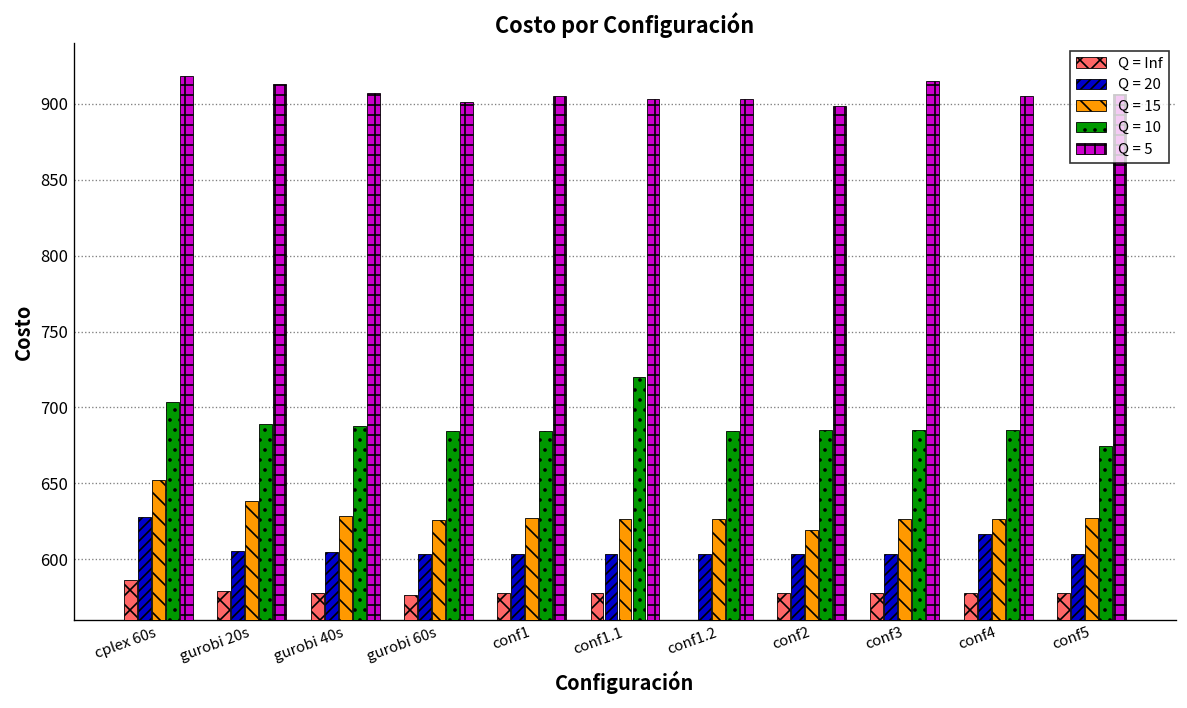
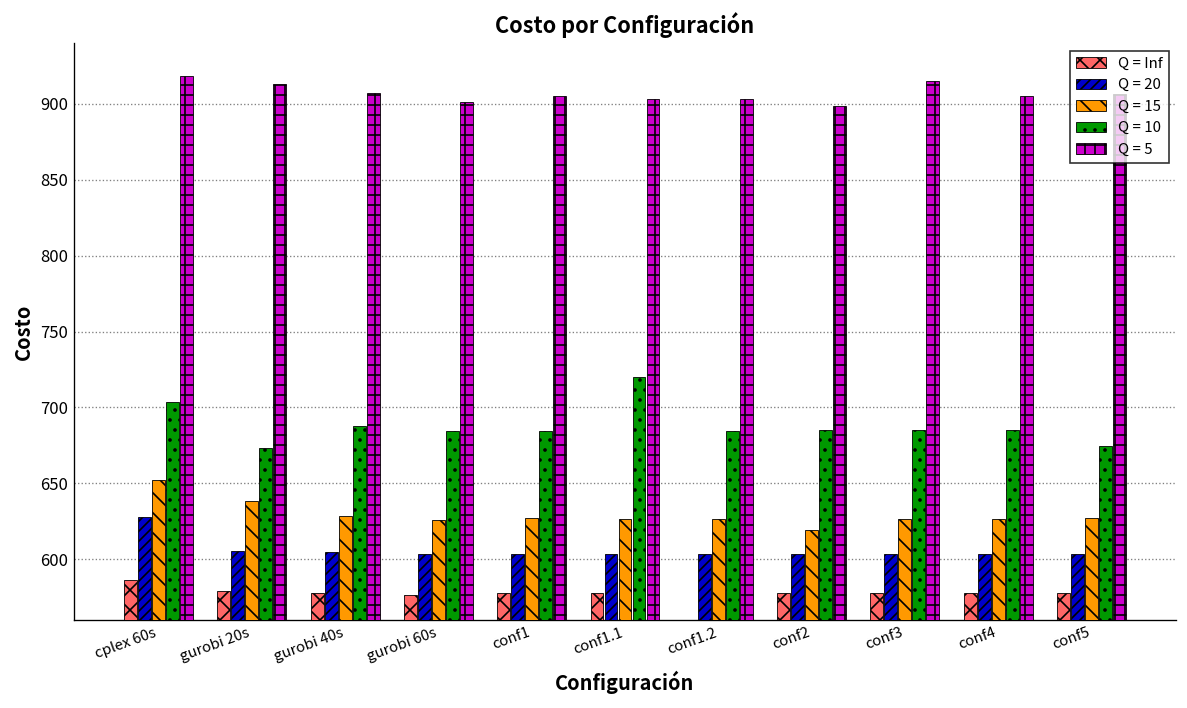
Q = 10, gurobi 20s: 689 -> 673
Q = 20, conf4: 616 -> 604
